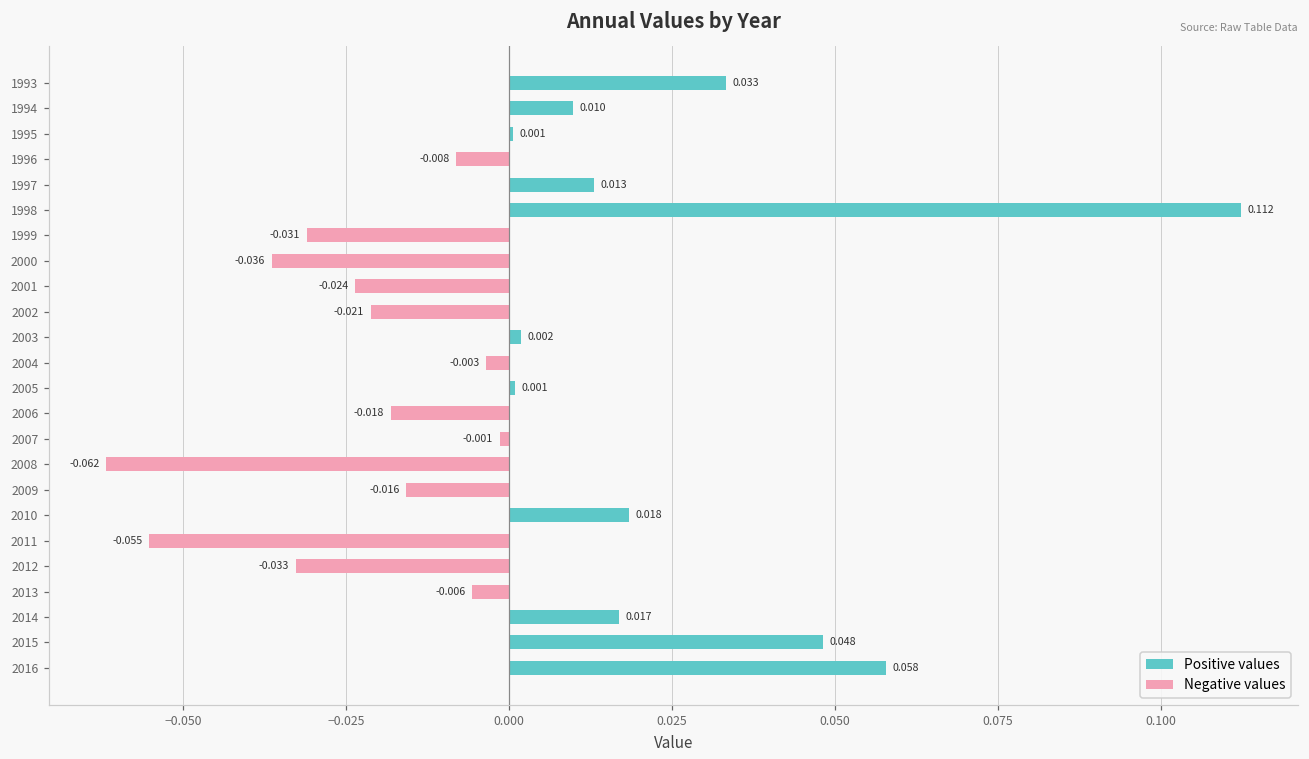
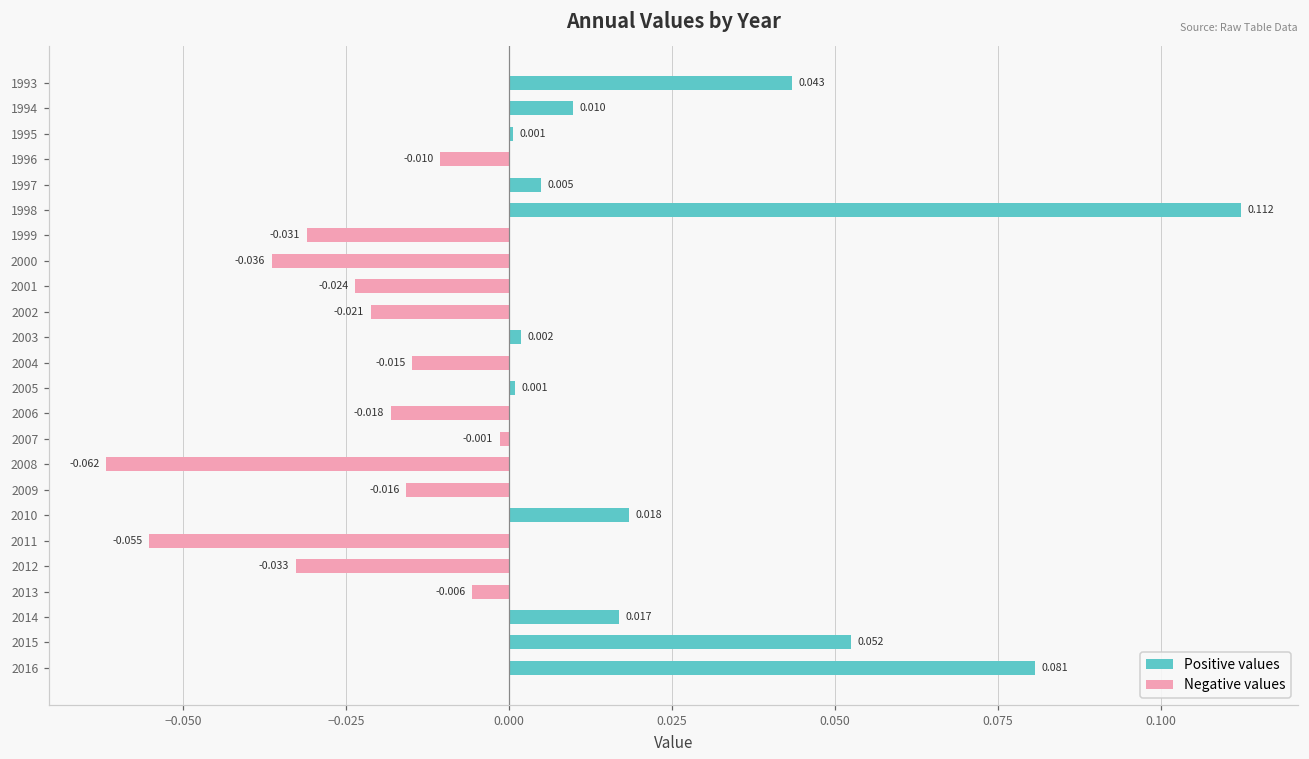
Positive values, 1993: 0.033 -> 0.043
Negative values, 1996: -0.008 -> -0.010
Positive values, 1997: 0.013 -> 0.005
Negative values, 2004: -0.003 -> -0.015
Positive values, 2015: 0.048 -> 0.052
Positive values, 2016: 0.058 -> 0.081
